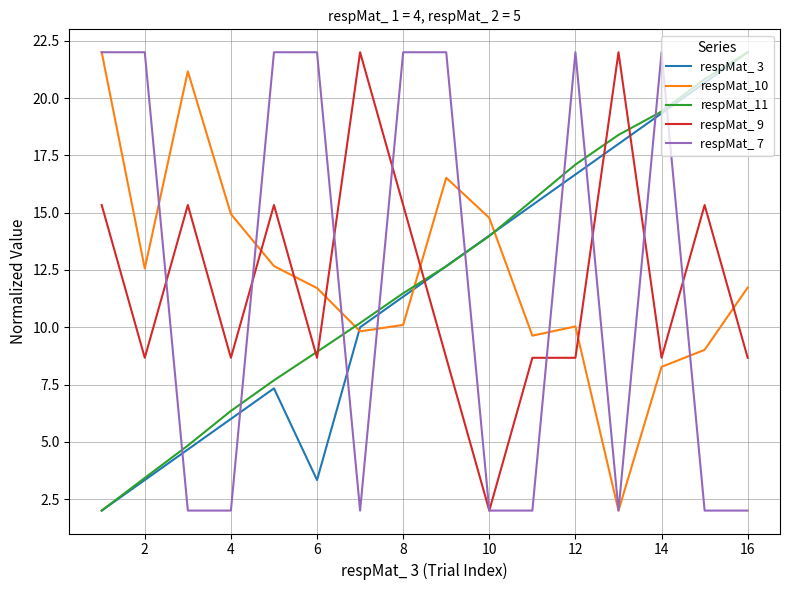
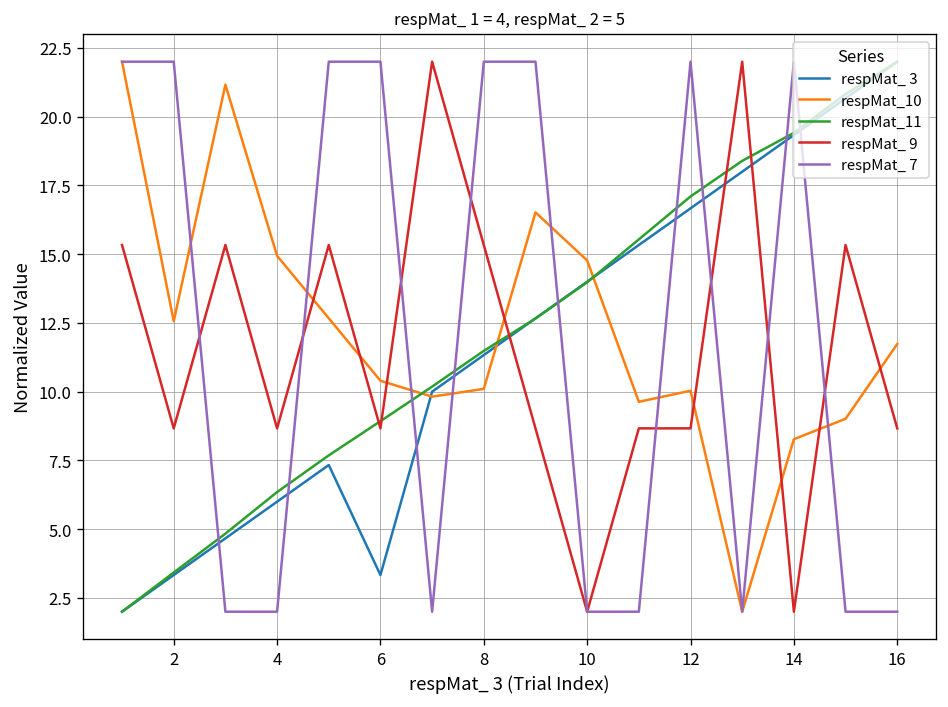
respMat_10, 6: 11.7 -> 10.4
respMat_ 9, 14: 8.7 -> 2.0
